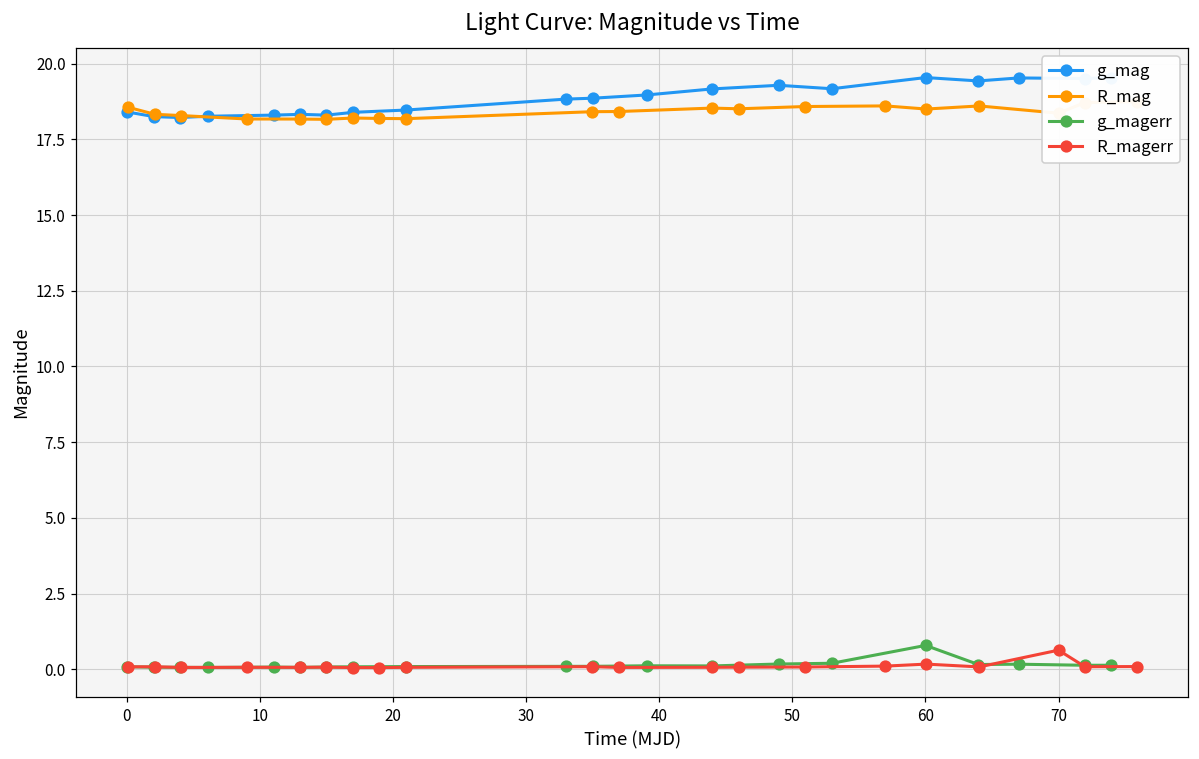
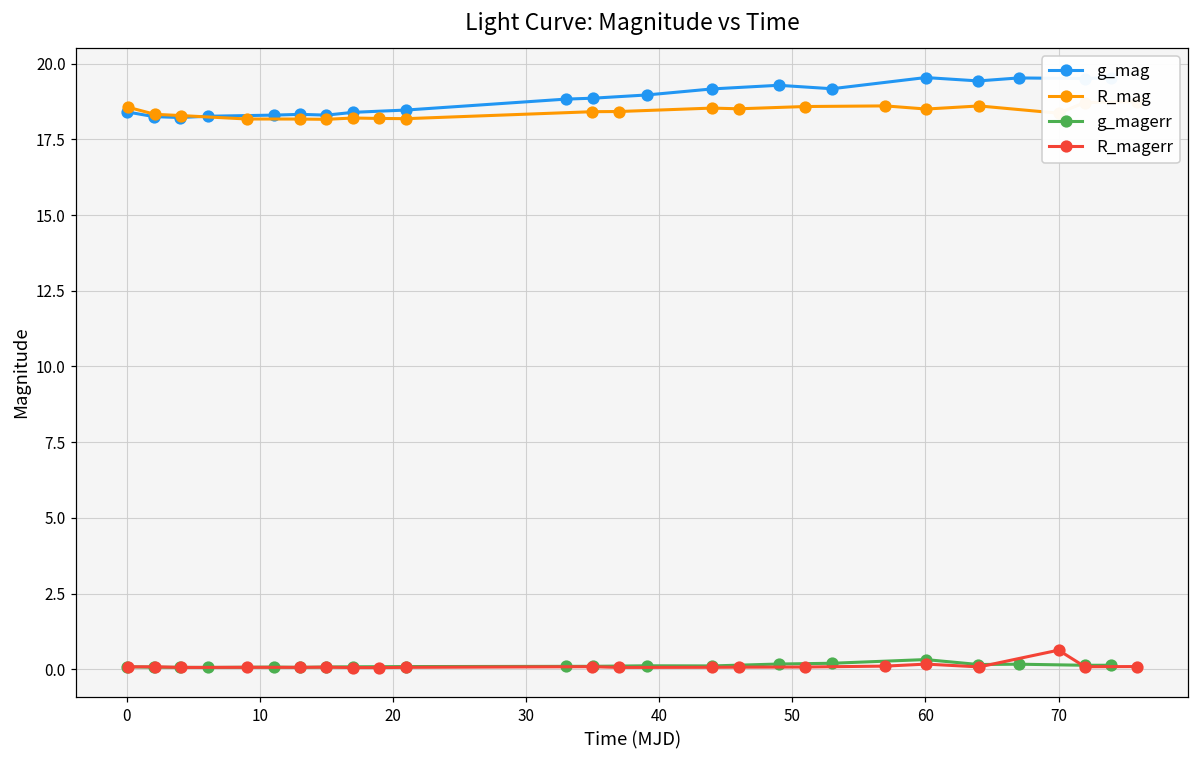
g_magerr, 60: 0.8 -> 0.3
